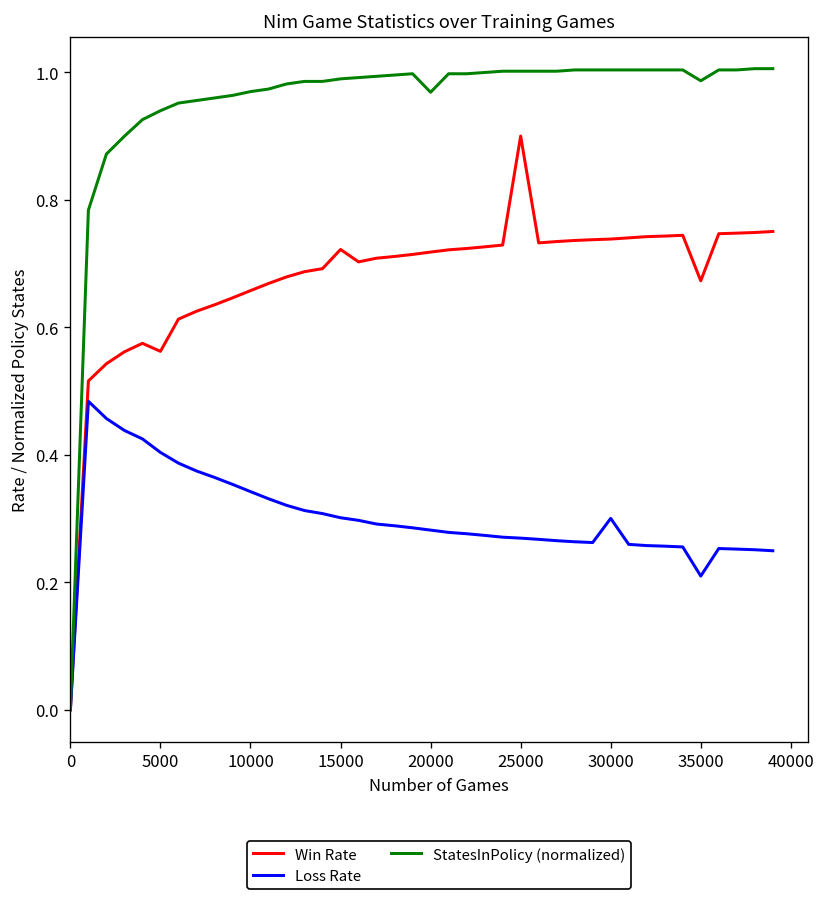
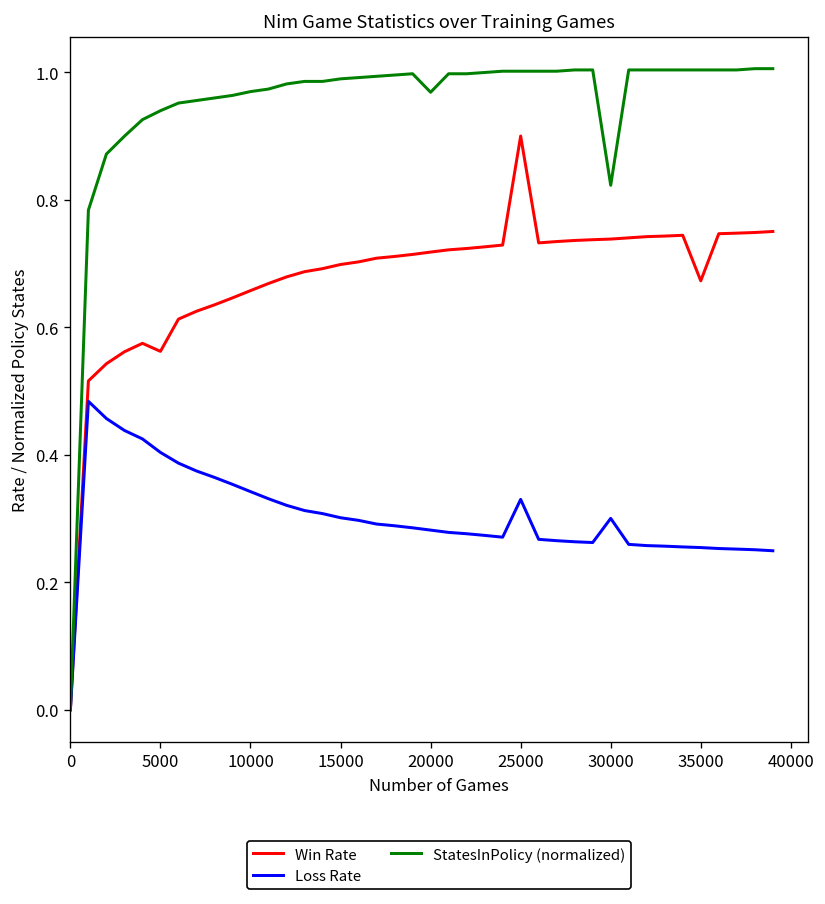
Win Rate, 15000: 0.72 -> 0.70
Loss Rate, 25000: 0.27 -> 0.33
StatesInPolicy (normalized), 30000: 1.00 -> 0.82
Loss Rate, 35000: 0.21 -> 0.25
StatesInPolicy (normalized), 35000: 0.99 -> 1.00
